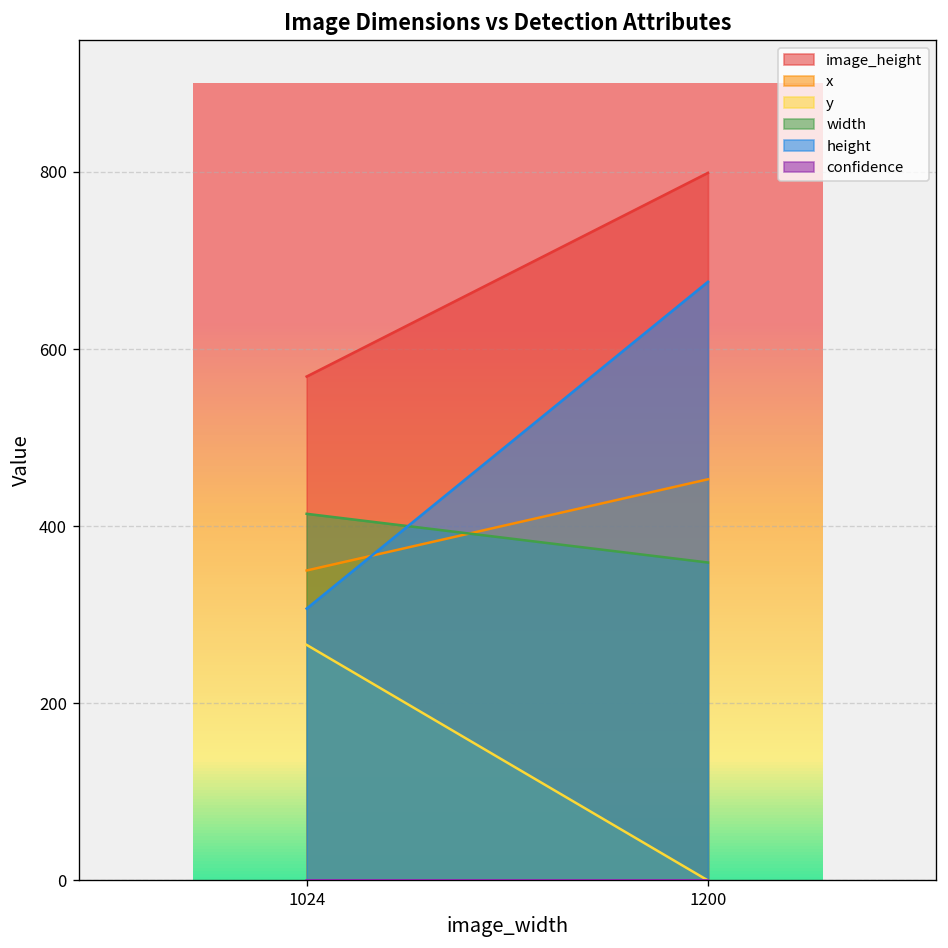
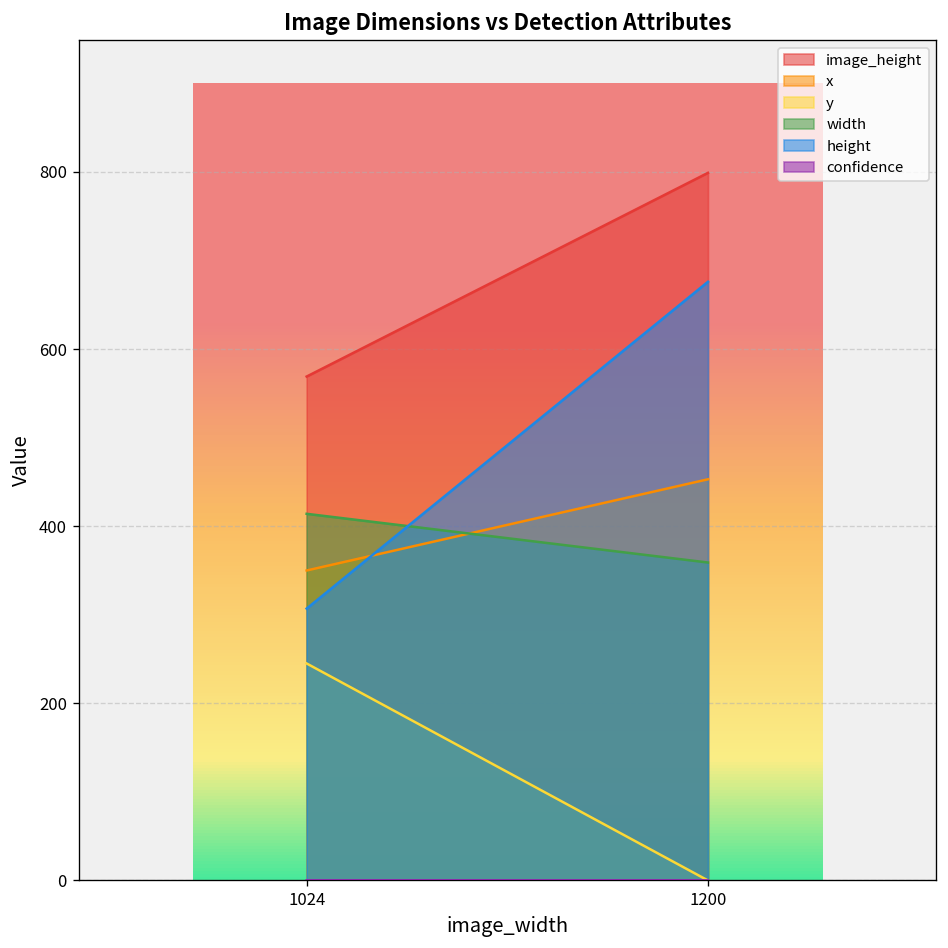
y, 1024: 270 -> 250
